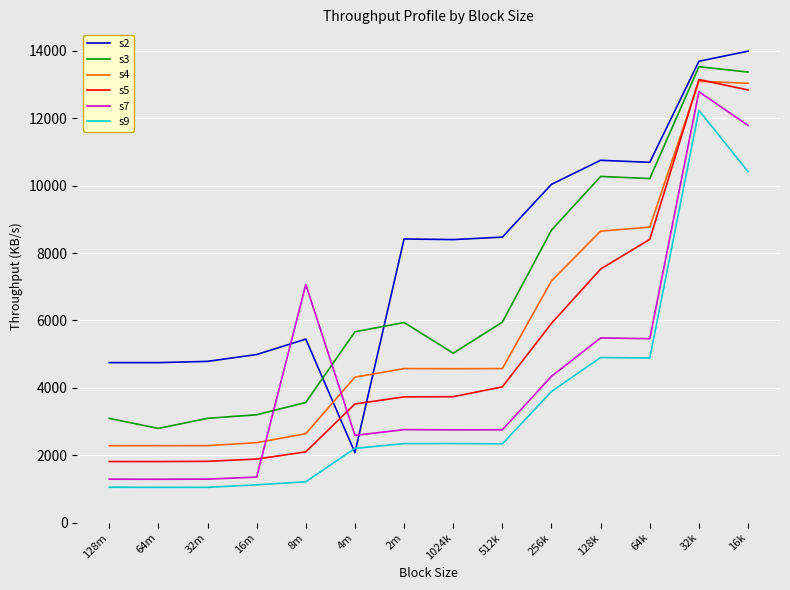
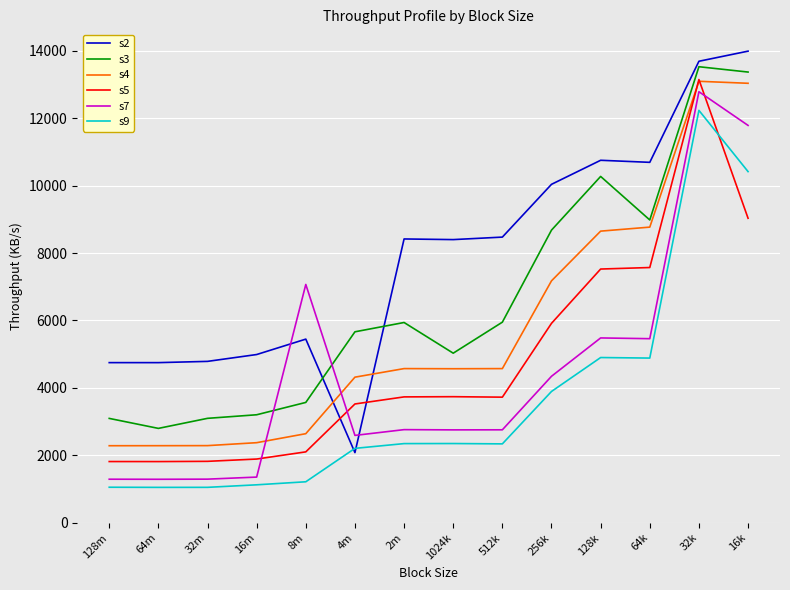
s5, 512k: 4000 -> 3700
s3, 64k: 10200 -> 9000
s5, 64k: 8400 -> 7600
s5, 16k: 12800 -> 9000
